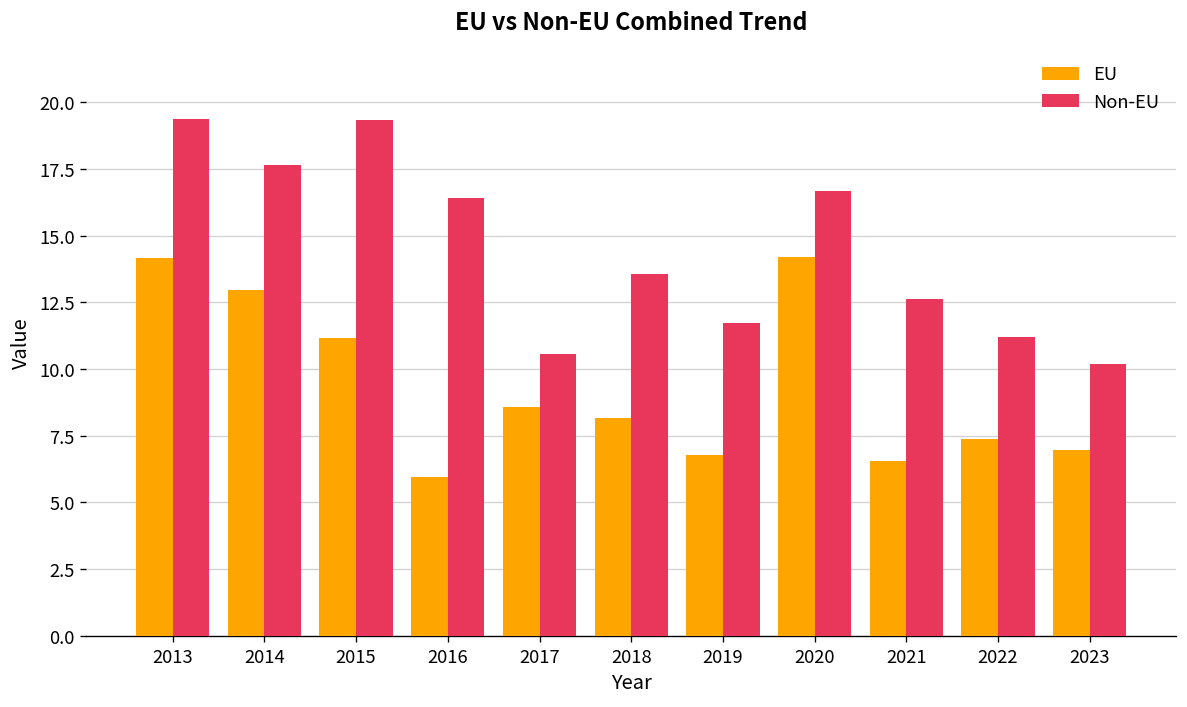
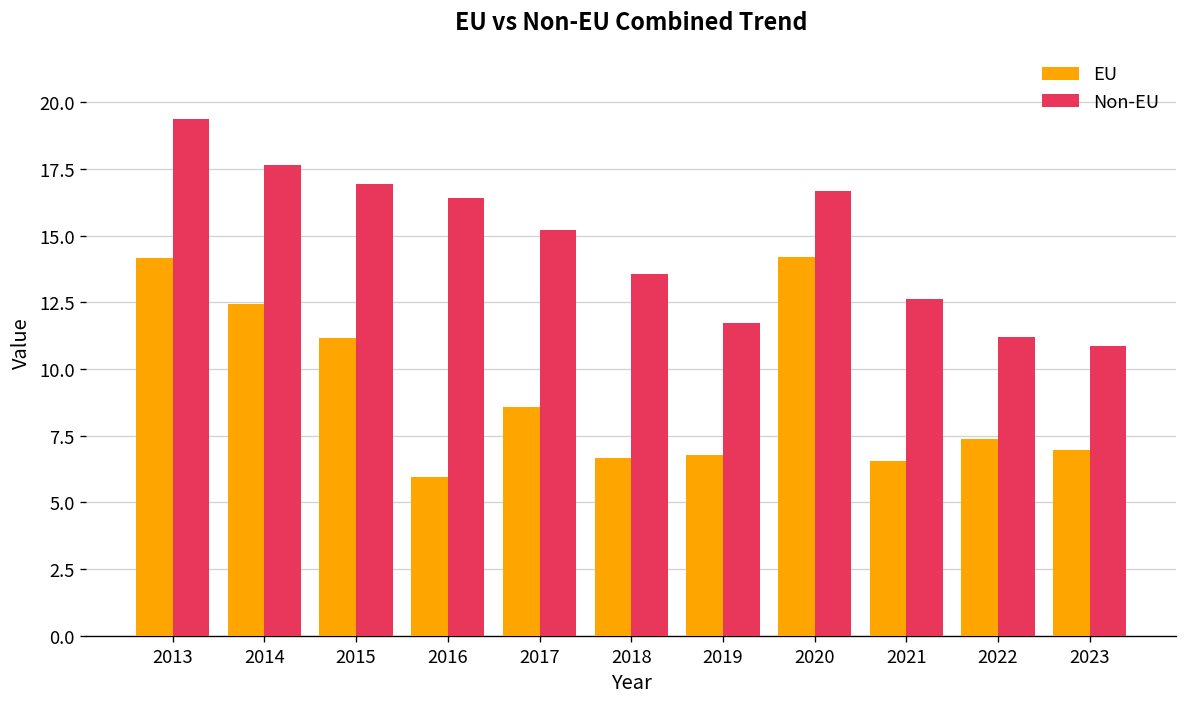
EU, 2014: 13.0 -> 12.4
Non-EU, 2015: 19.3 -> 16.9
Non-EU, 2017: 10.6 -> 15.2
EU, 2018: 8.2 -> 6.7
Non-EU, 2023: 10.2 -> 10.9
